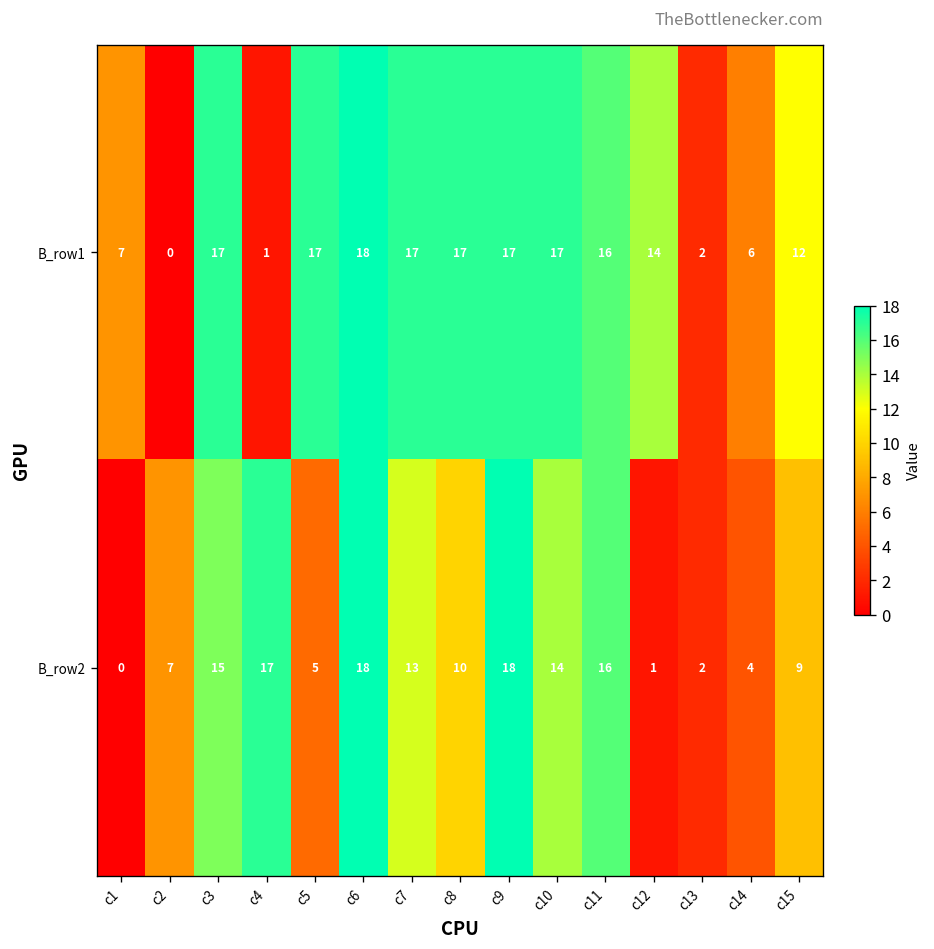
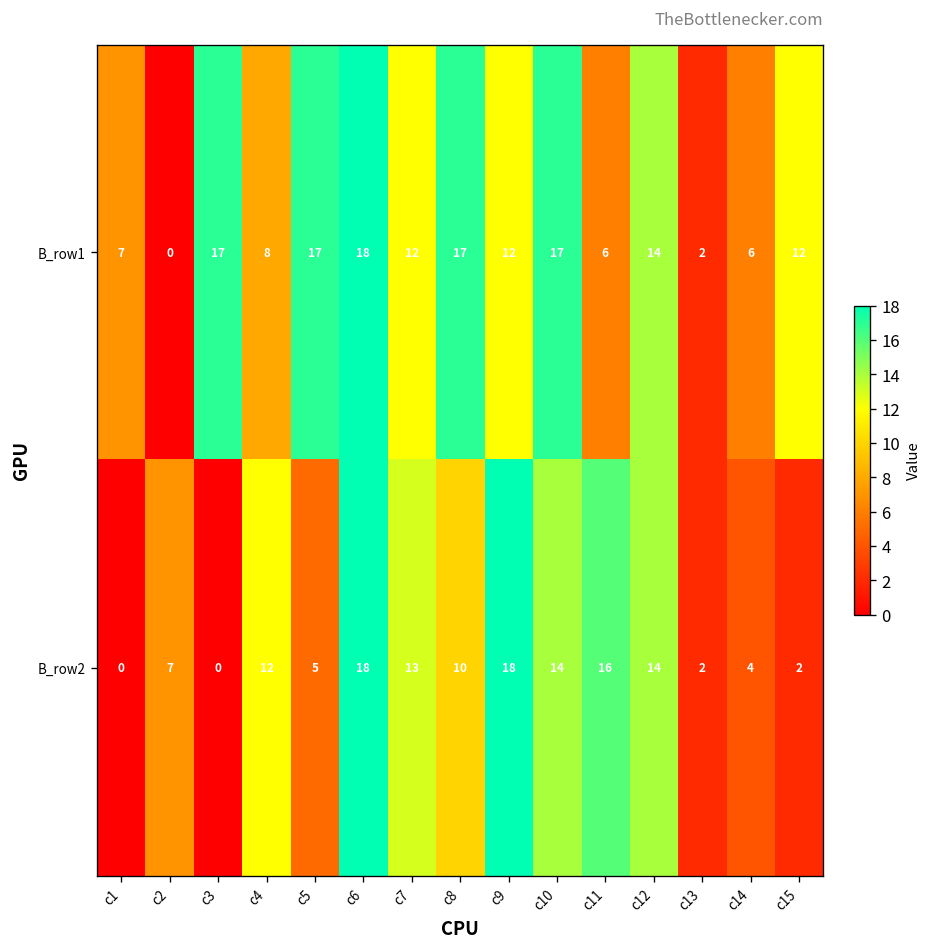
B_row1, c4: 1 -> 8
B_row1, c7: 17 -> 12
B_row1, c9: 17 -> 12
B_row1, c11: 16 -> 6
B_row2, c3: 15 -> 0
B_row2, c4: 17 -> 12
B_row2, c12: 1 -> 14
B_row2, c15: 9 -> 2
